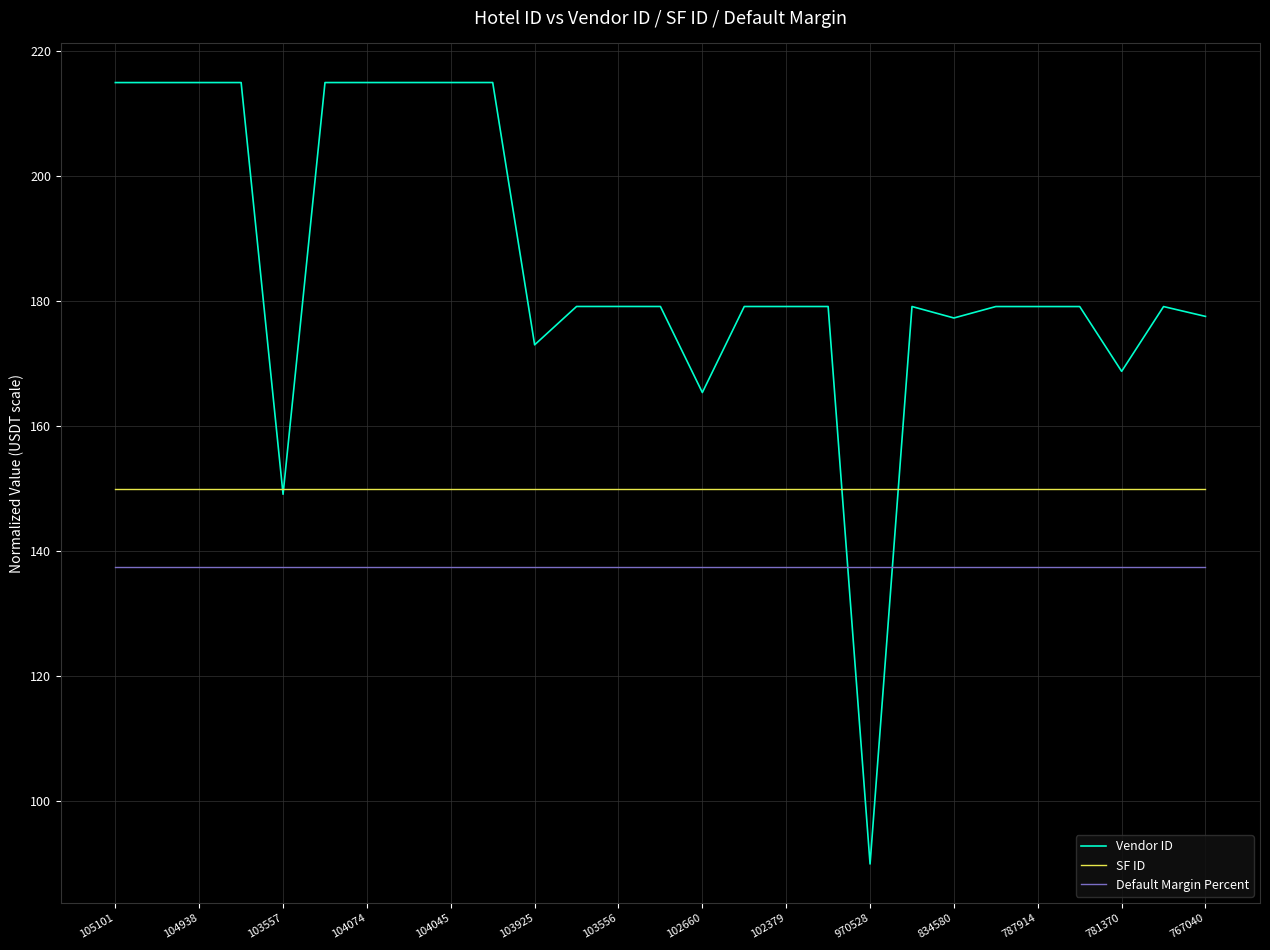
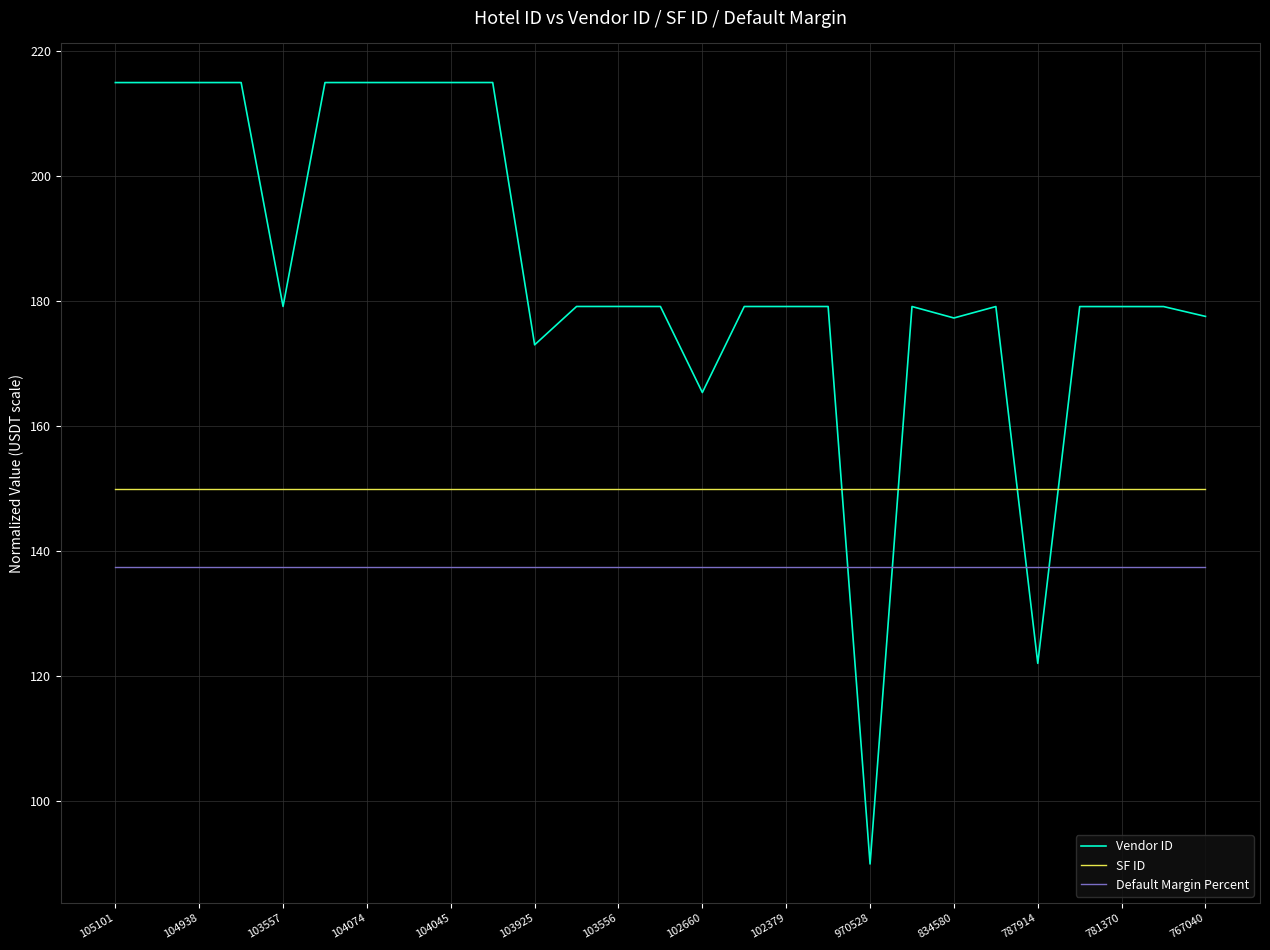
Vendor ID, 103557: 149 -> 179
Vendor ID, 787914: 179 -> 122
Vendor ID, 781370: 169 -> 179
